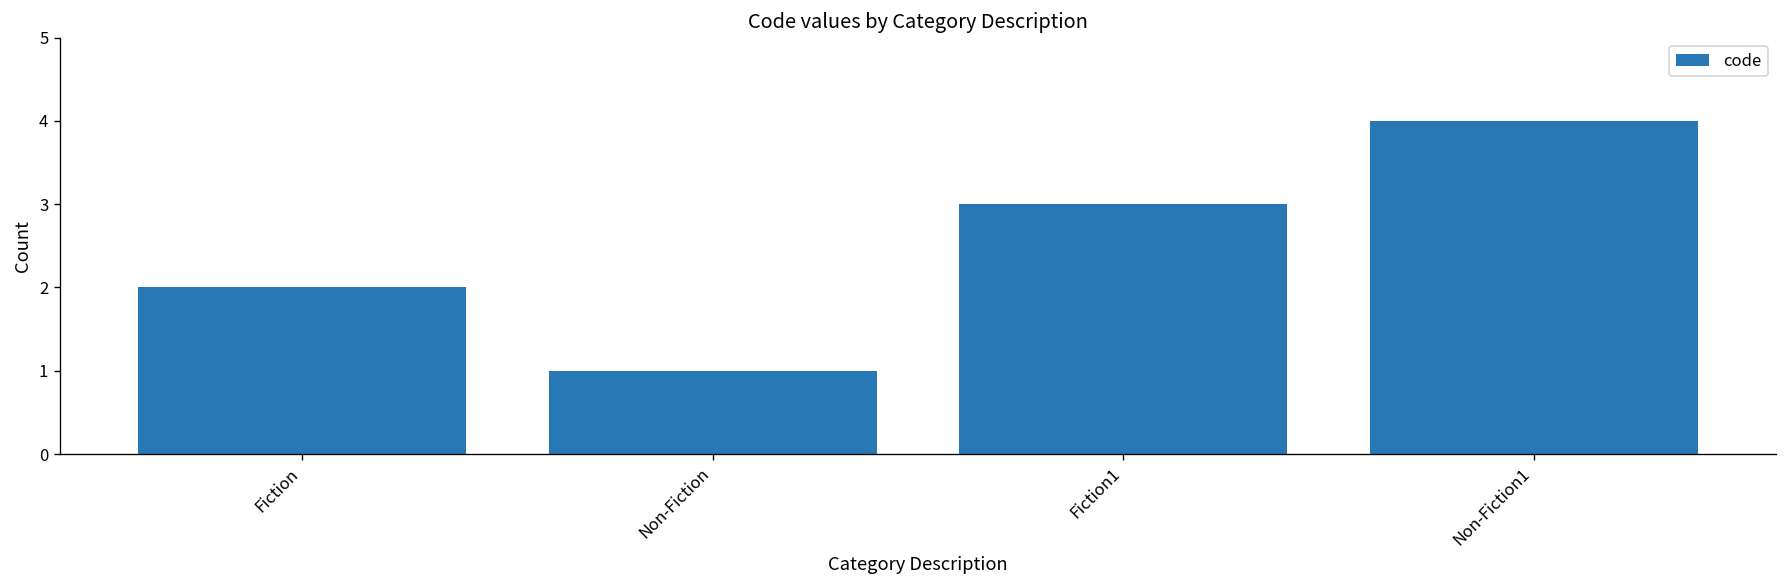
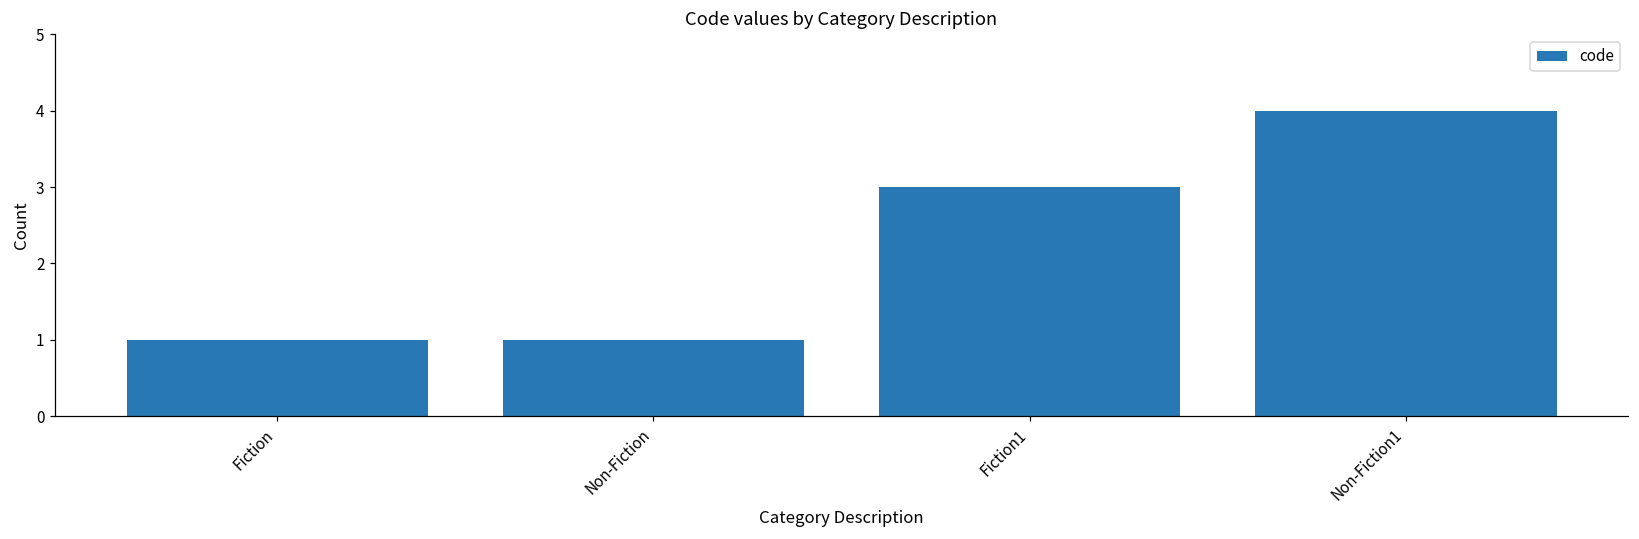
Fiction: 2 -> 1
